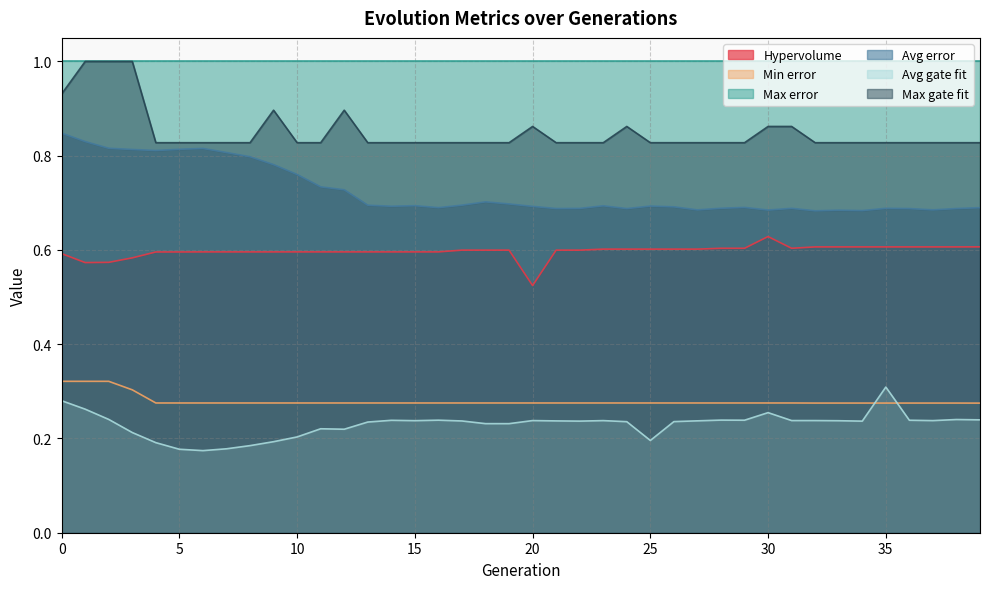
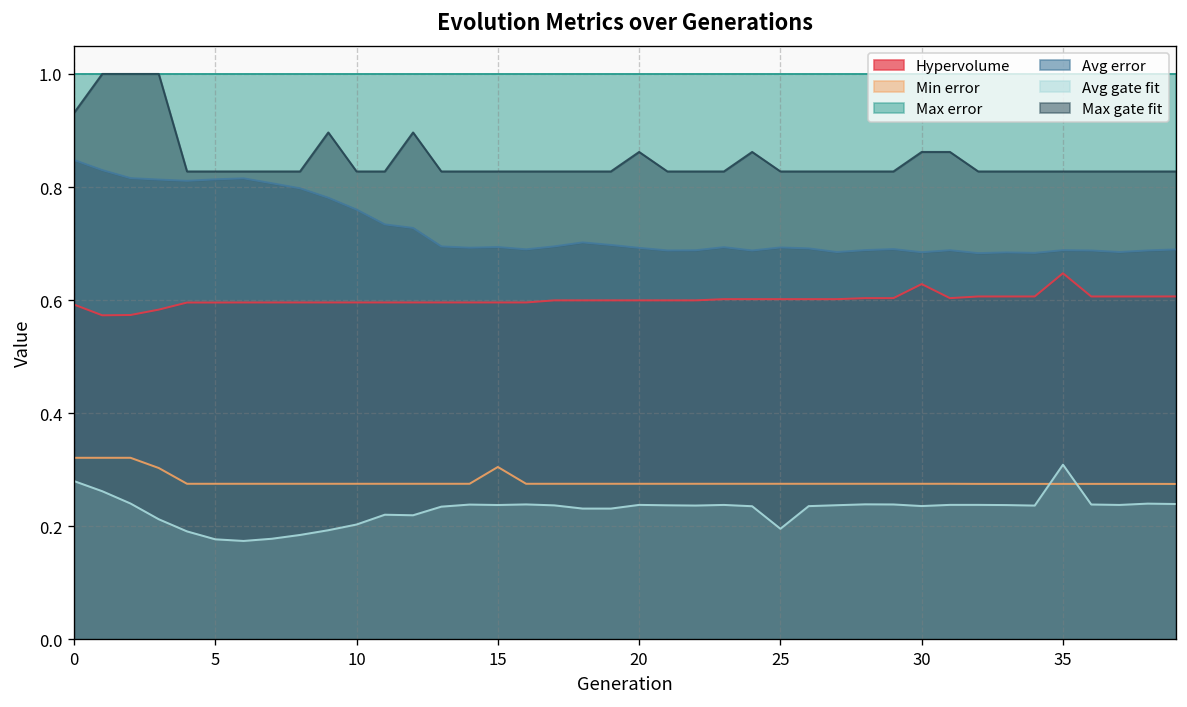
Min error, 15: 0.28 -> 0.31
Hypervolume, 20: 0.52 -> 0.60
Avg gate fit, 30: 0.25 -> 0.24
Hypervolume, 35: 0.61 -> 0.65
